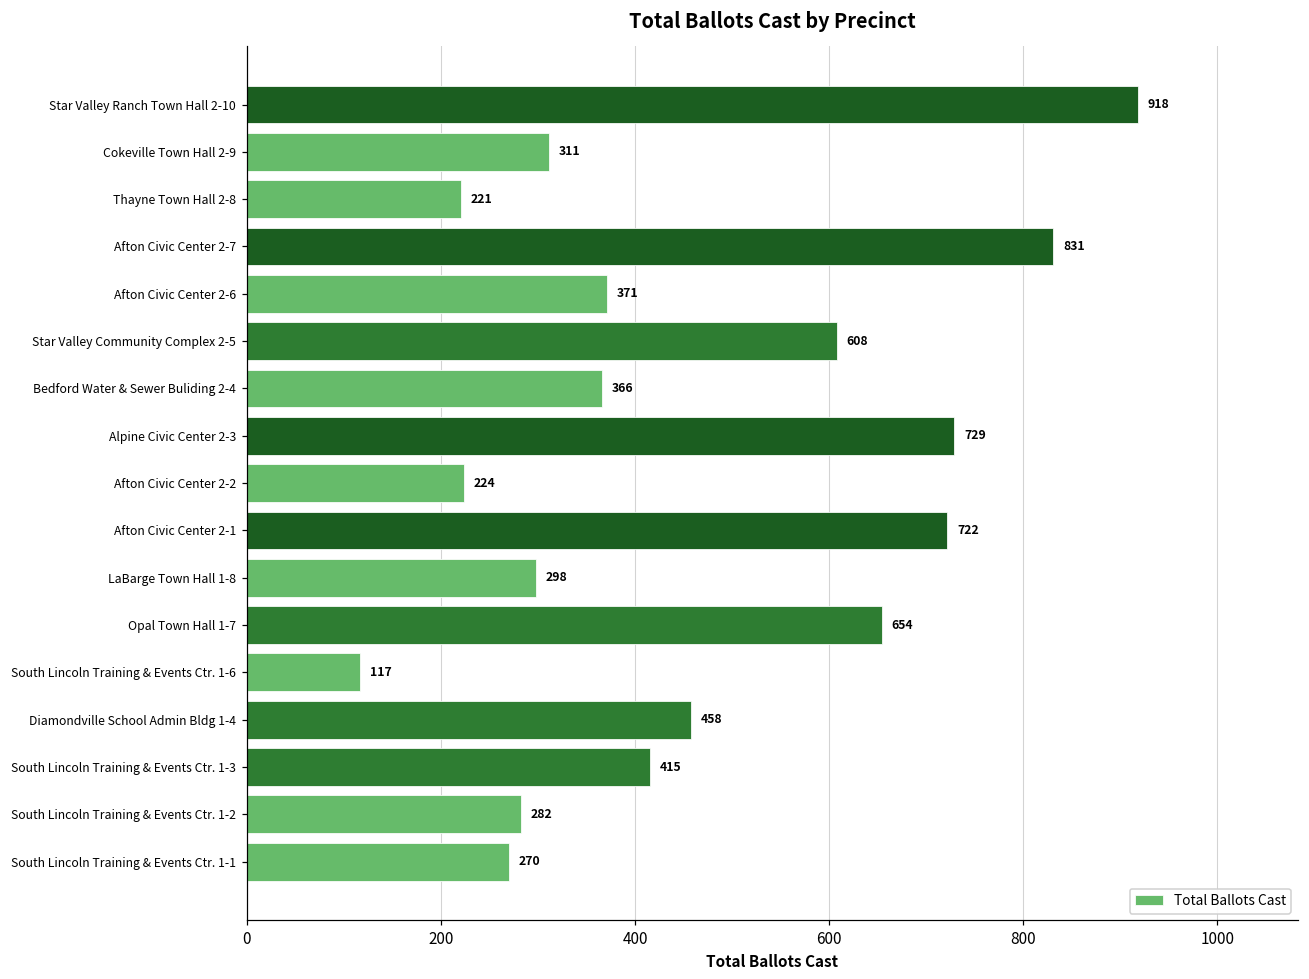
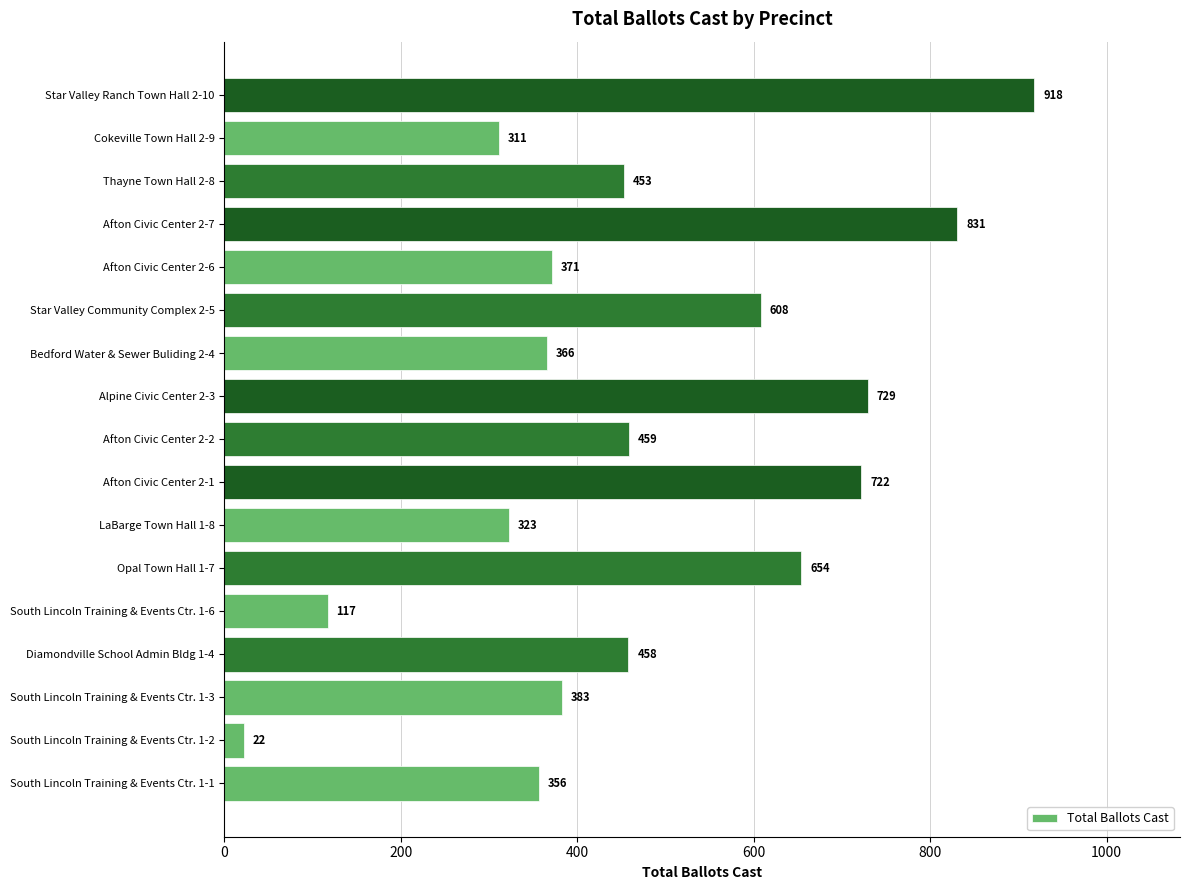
Thayne Town Hall 2-8: 221 -> 453
Afton Civic Center 2-2: 224 -> 459
LaBarge Town Hall 1-8: 298 -> 323
South Lincoln Training & Events Ctr. 1-3: 415 -> 383
South Lincoln Training & Events Ctr. 1-2: 282 -> 22
South Lincoln Training & Events Ctr. 1-1: 270 -> 356
